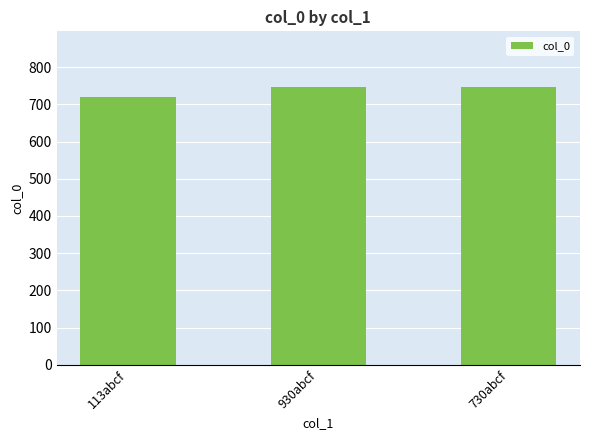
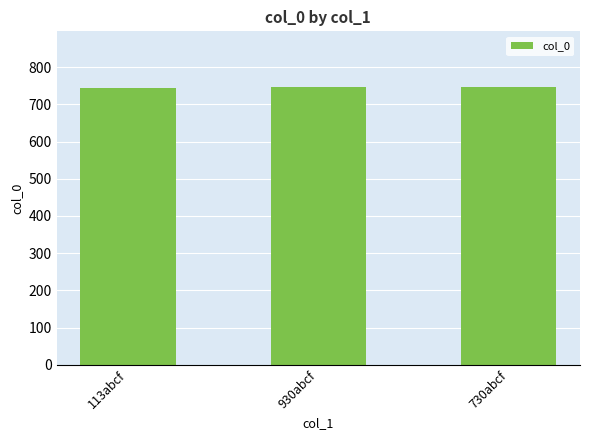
113abcf: 720 -> 750
